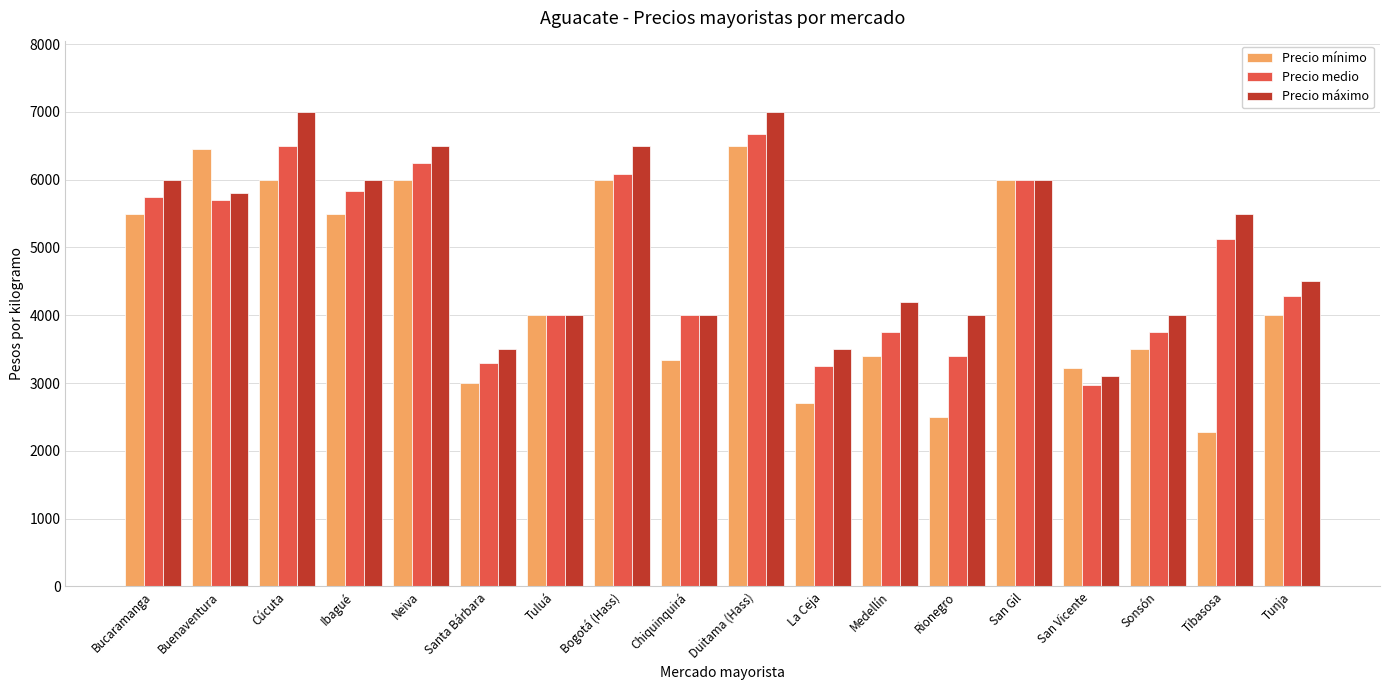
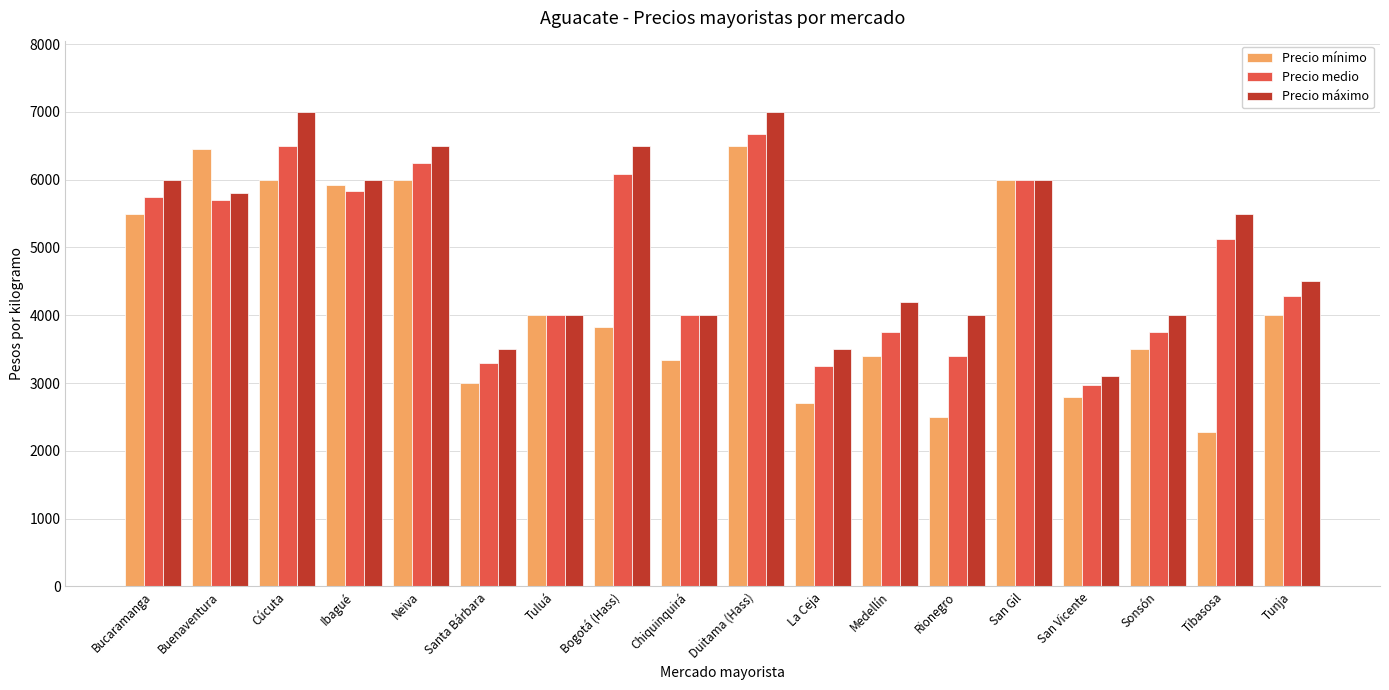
Precio mínimo, Ibagué: 5500 -> 5900
Precio mínimo, Bogotá (Hass): 6000 -> 3800
Precio mínimo, San Vicente: 3200 -> 2800
